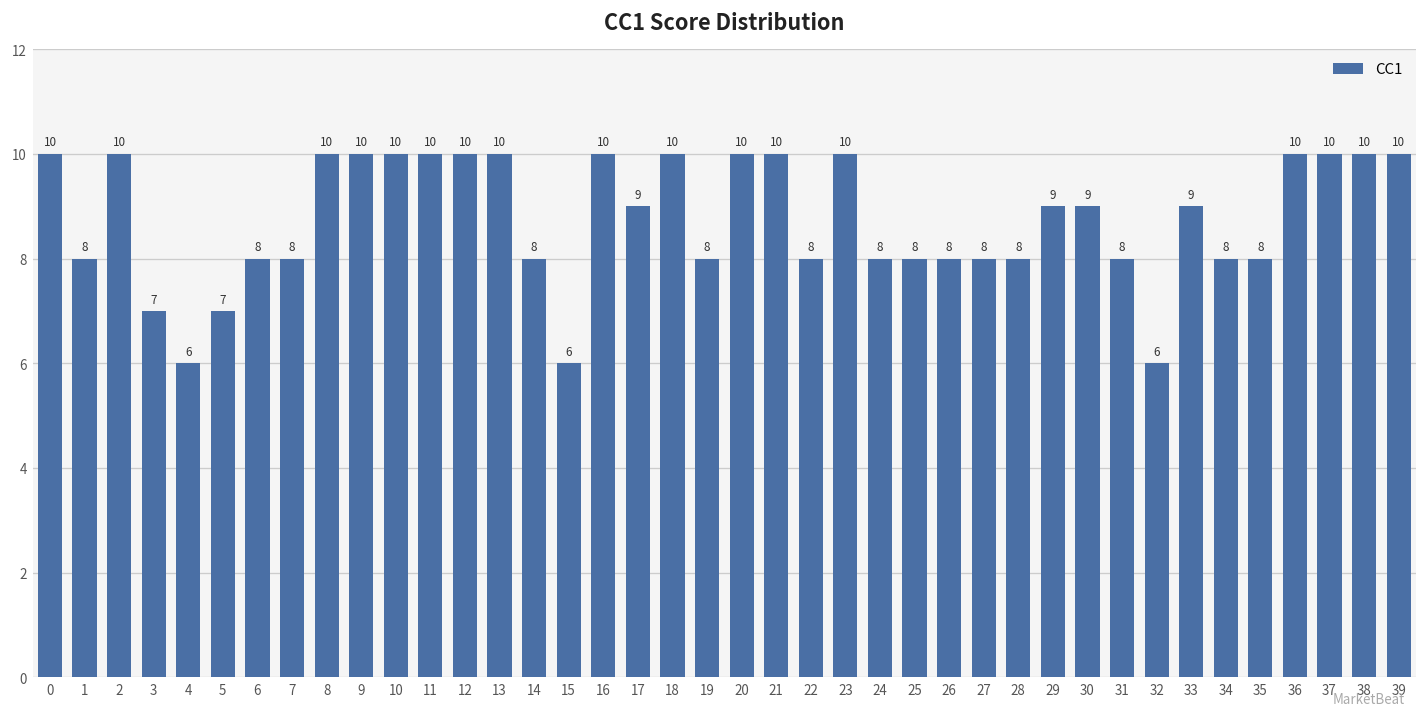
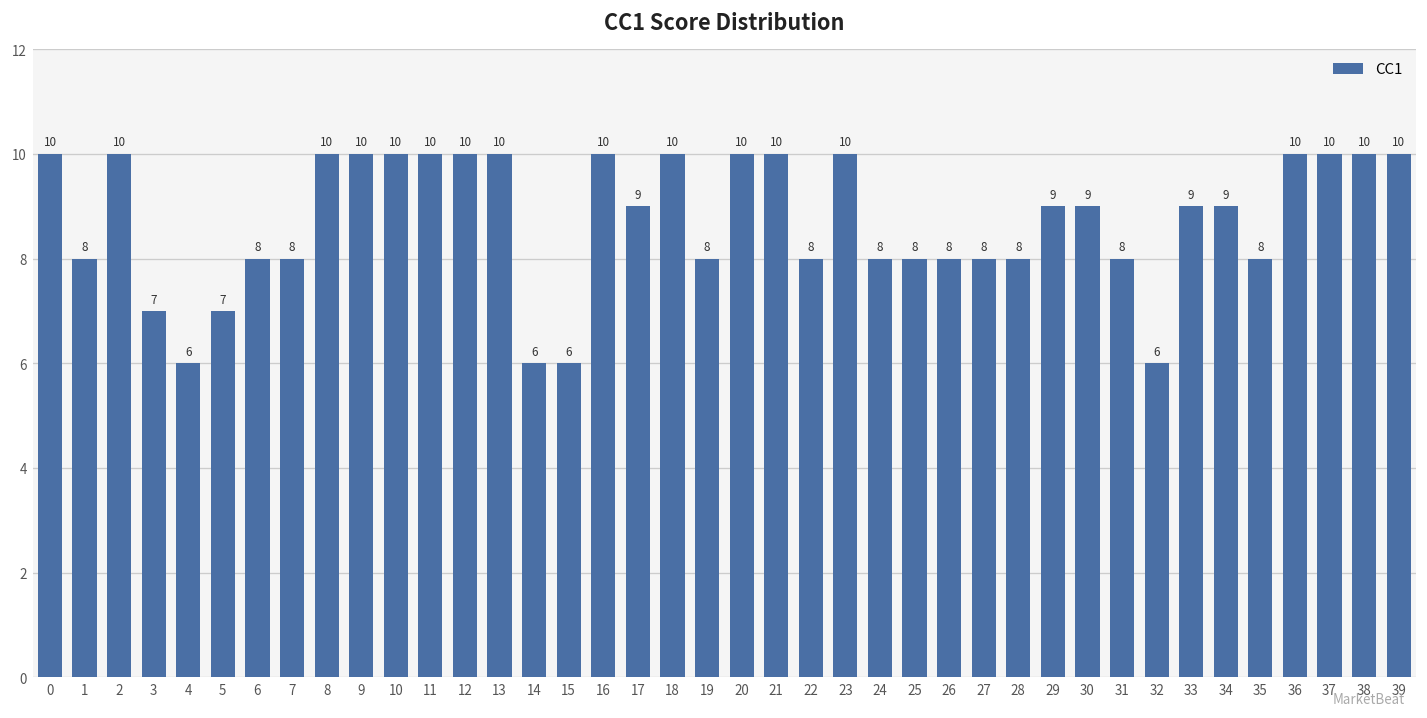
14: 8 -> 6
34: 8 -> 9
